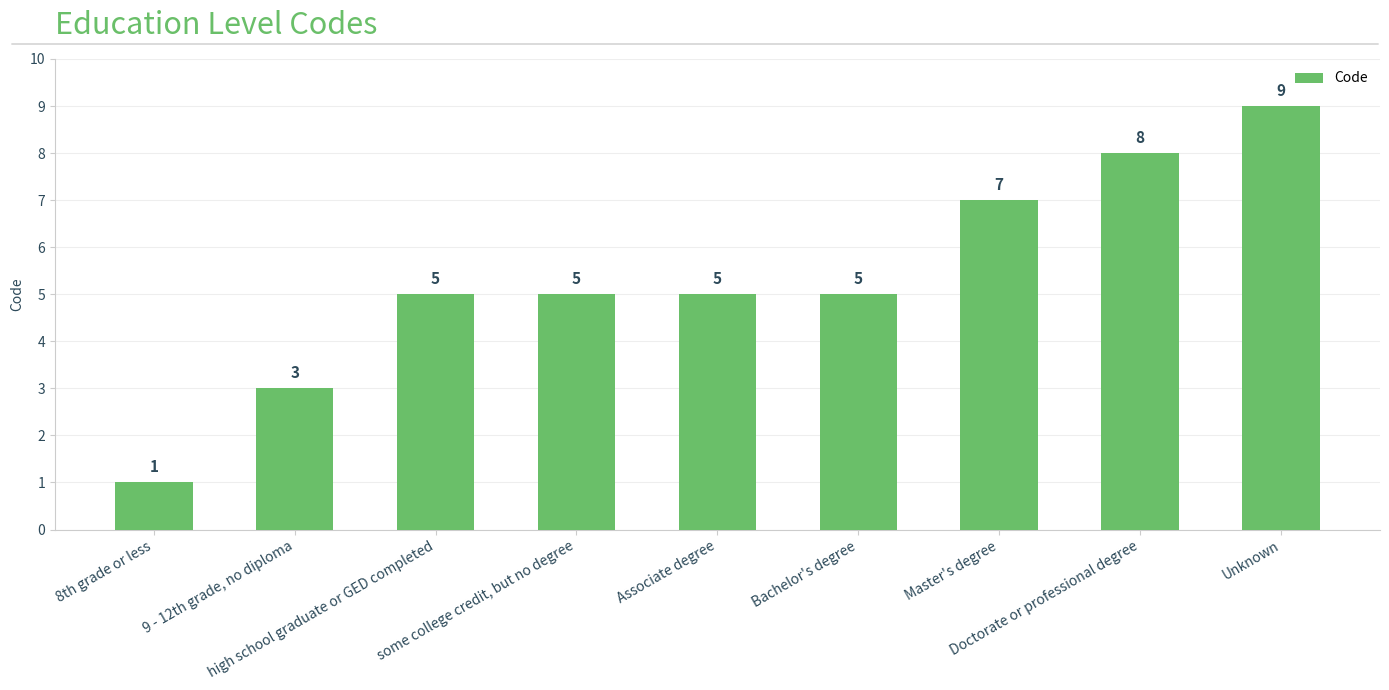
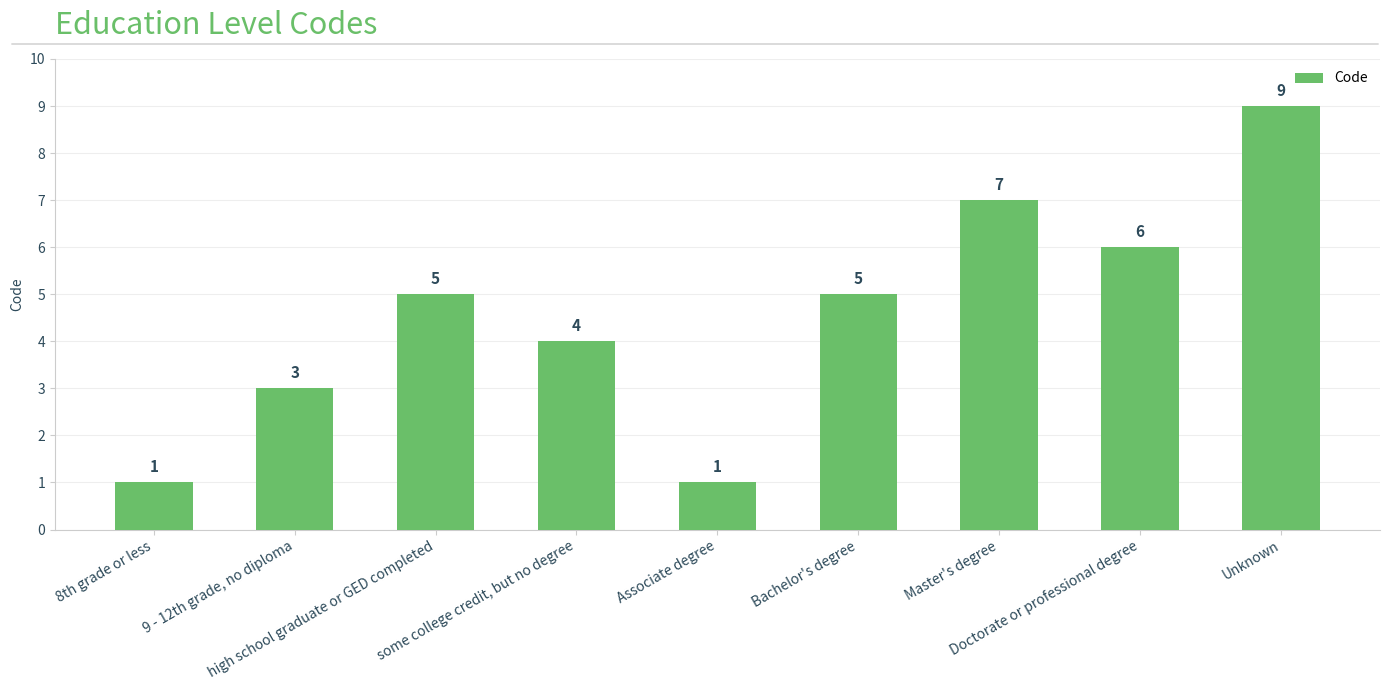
some college credit, but no degree: 5 -> 4
Associate degree: 5 -> 1
Doctorate or professional degree: 8 -> 6
